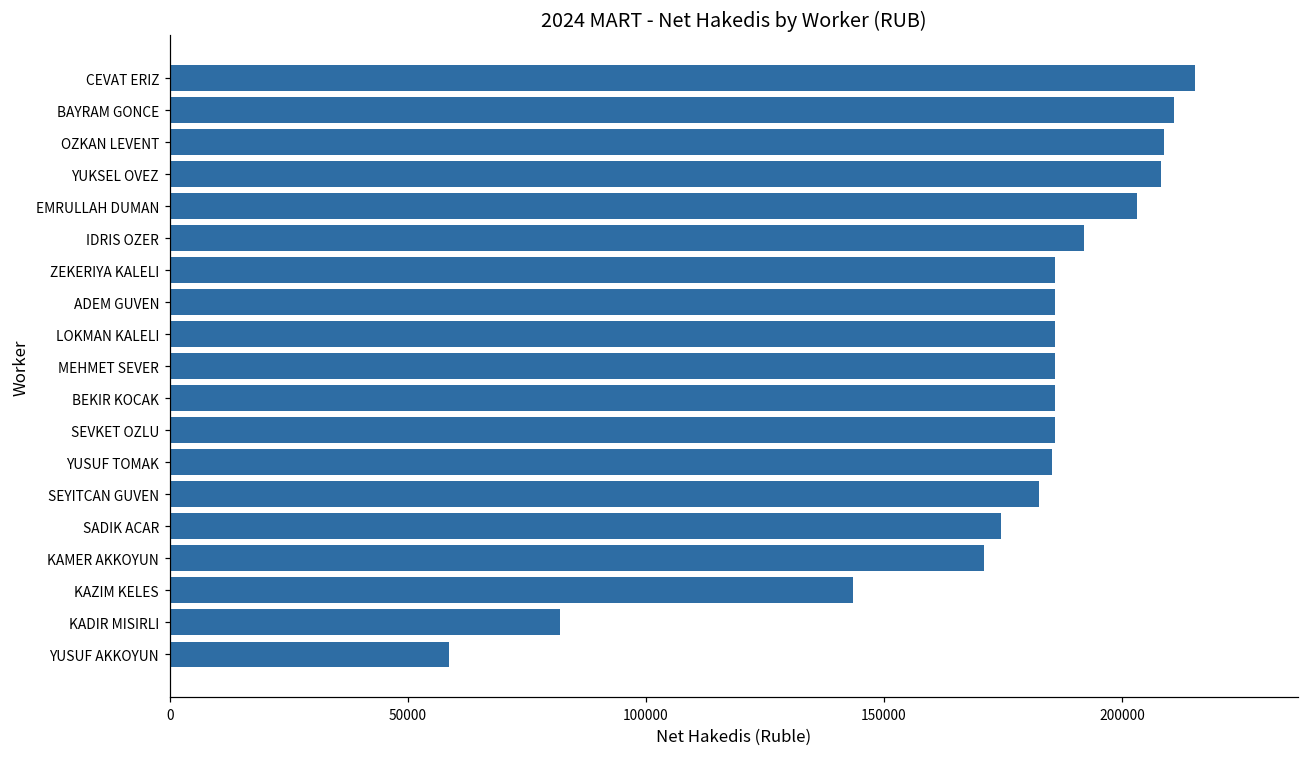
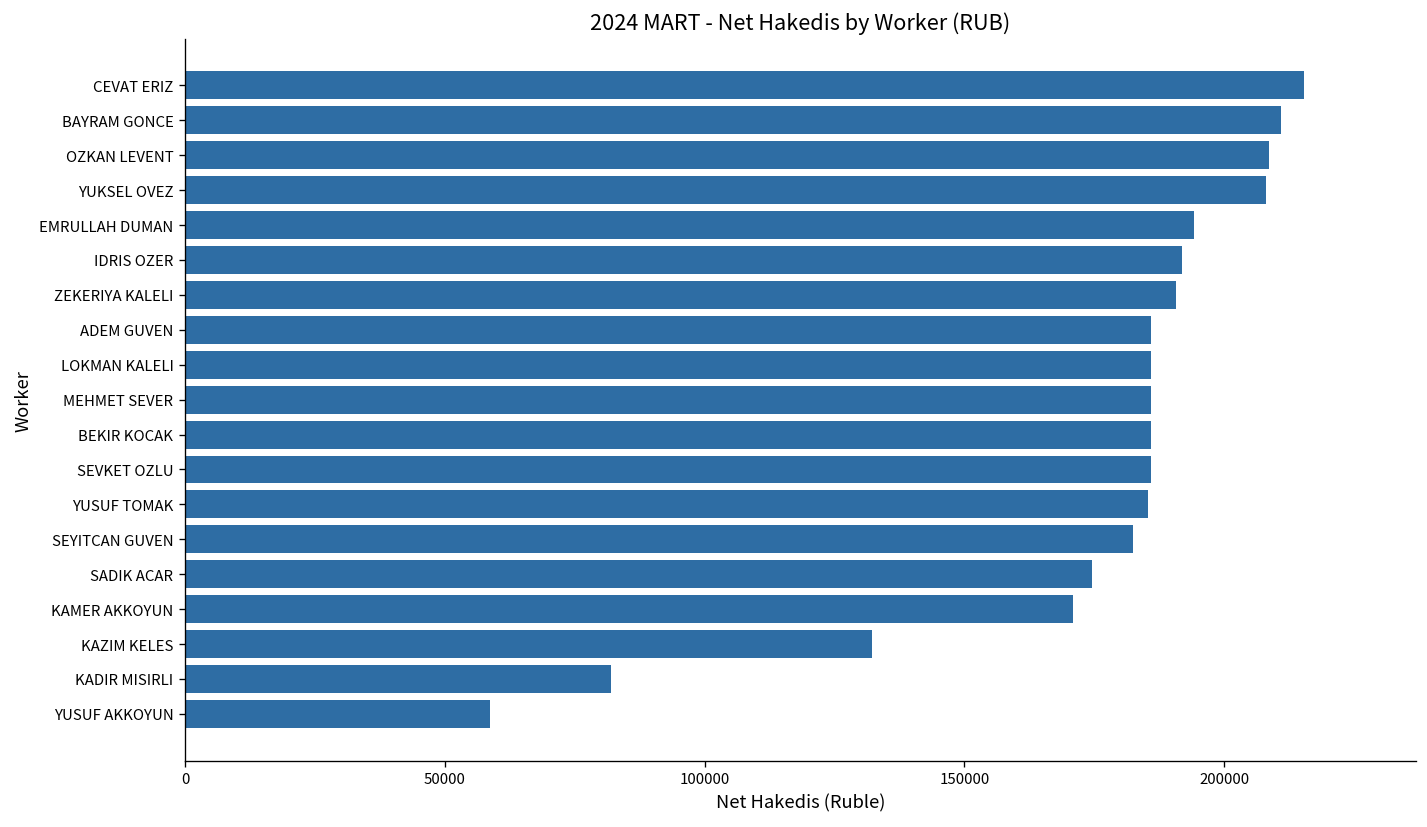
EMRULLAH DUMAN: 203000 -> 194000
ZEKERIYA KALELI: 186000 -> 191000
KAZIM KELES: 143000 -> 132000
